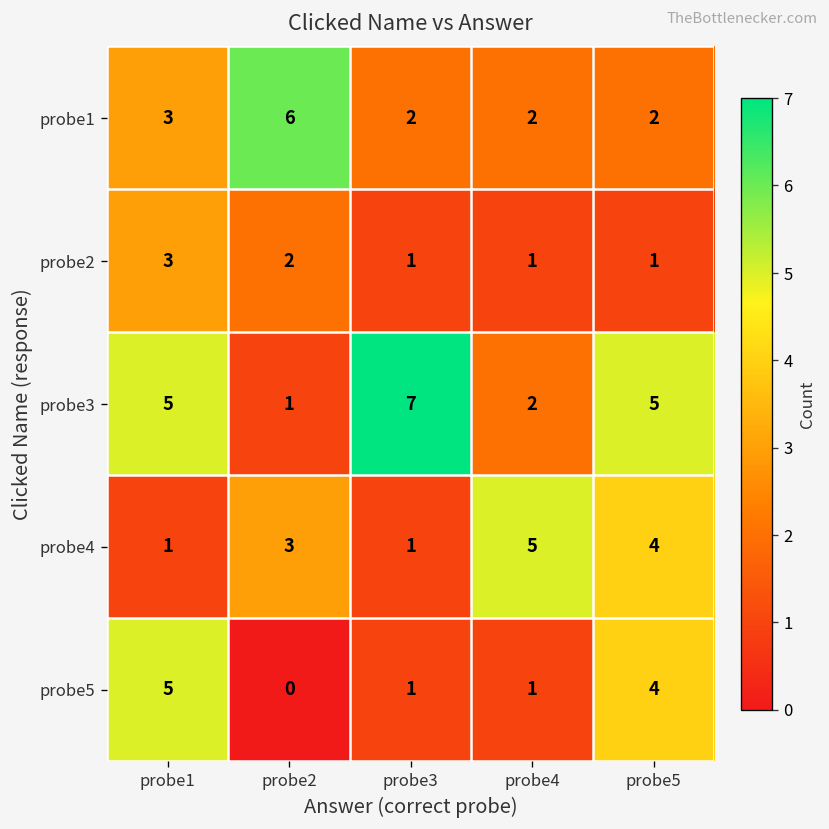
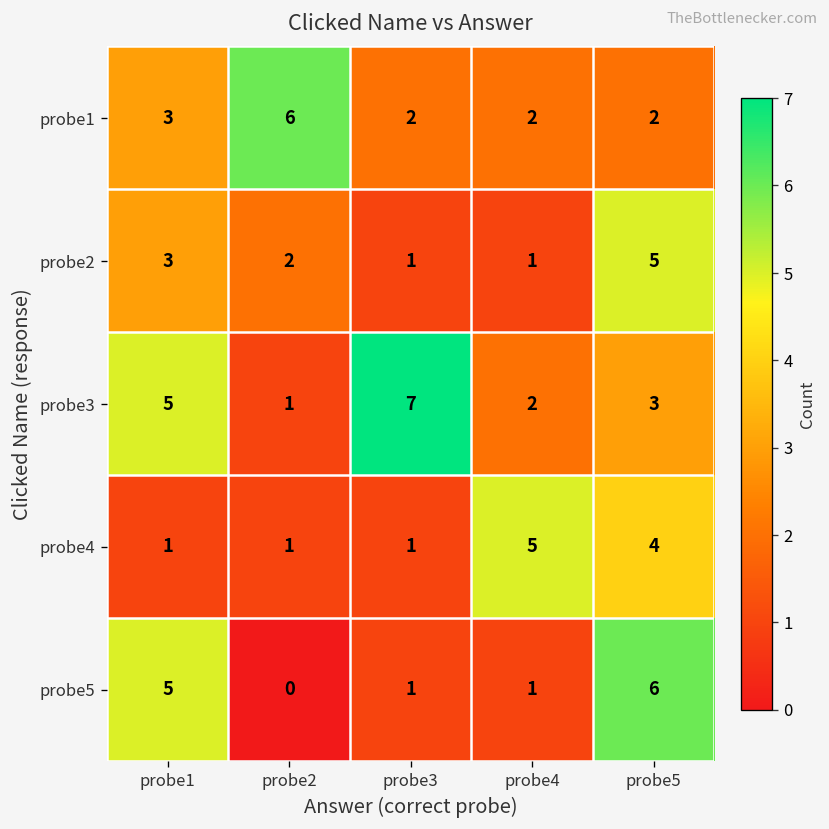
probe2, probe5: 1 -> 5
probe3, probe5: 5 -> 3
probe4, probe2: 3 -> 1
probe5, probe5: 4 -> 6
